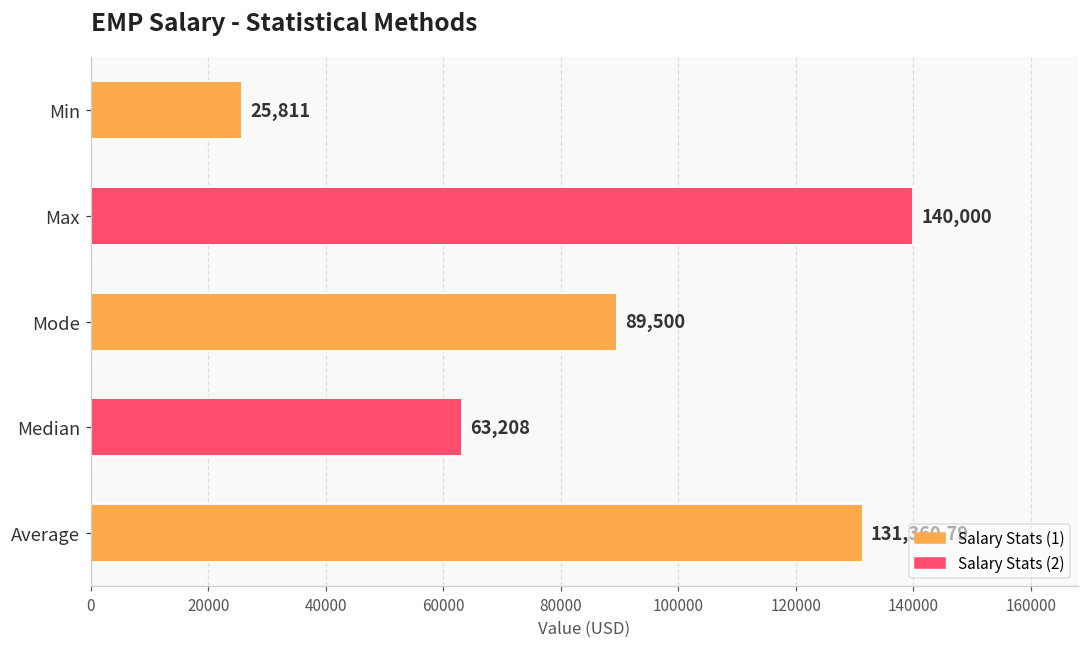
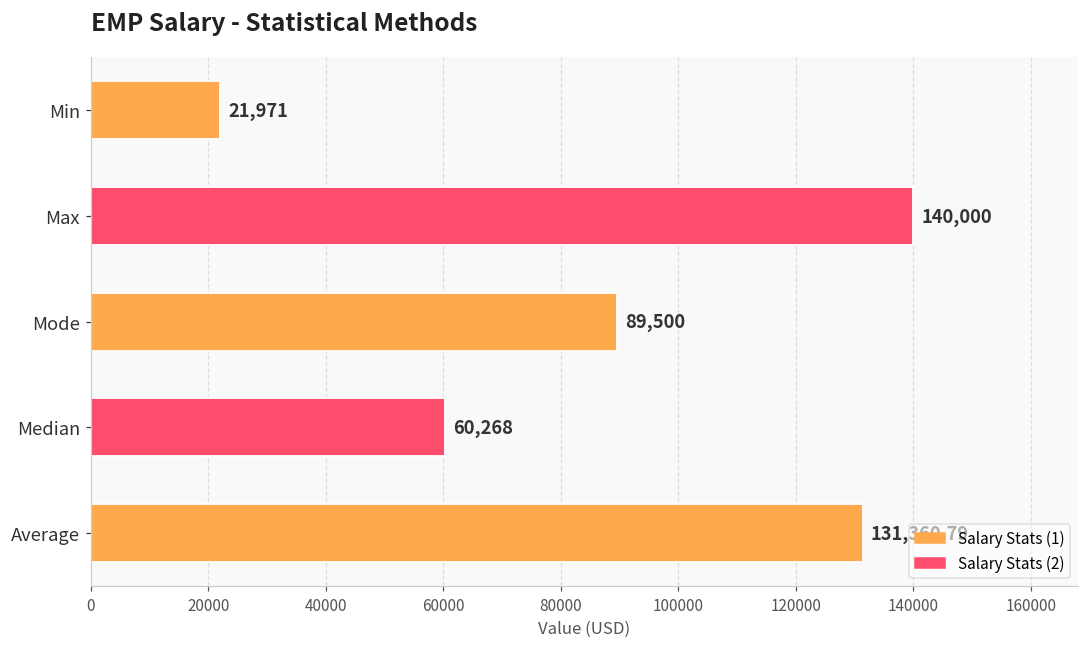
Min: 25,811 -> 21,971
Median: 63,208 -> 60,268
